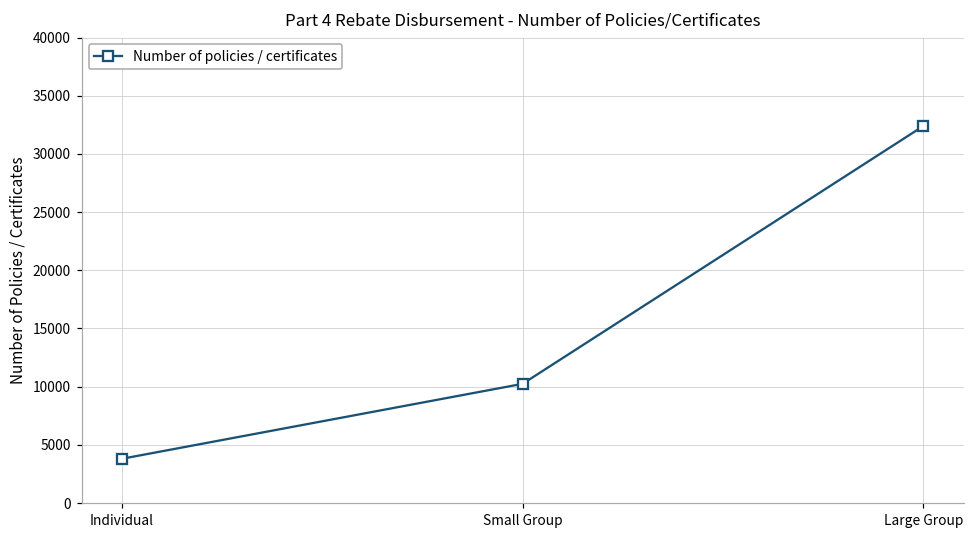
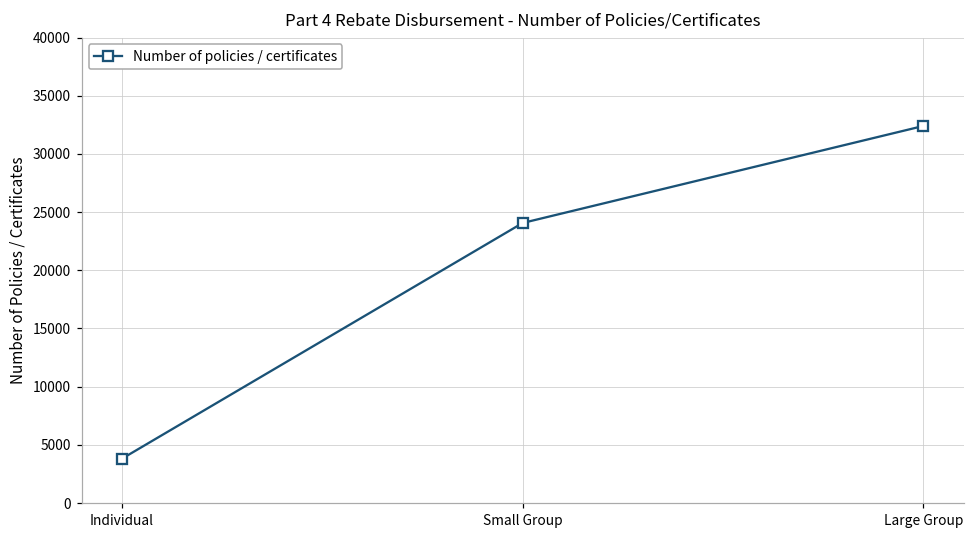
Small Group: 10200 -> 24100
